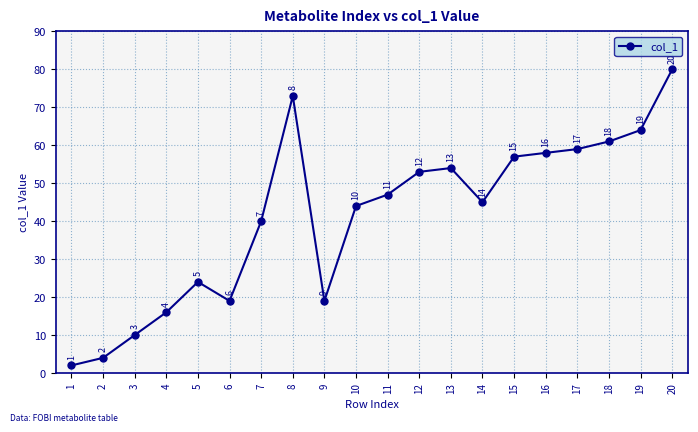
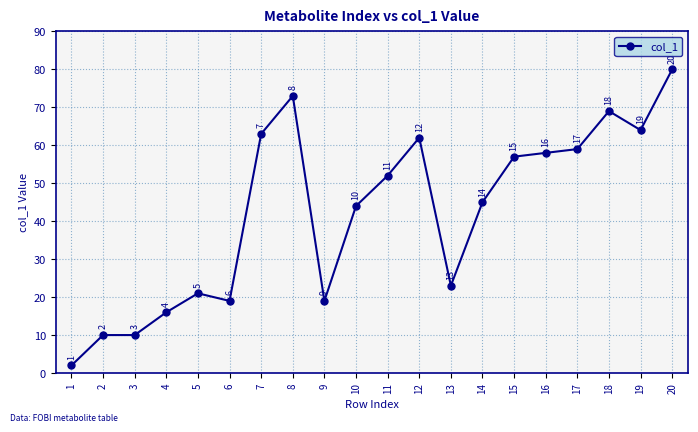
2: 4 -> 10
5: 24 -> 21
7: 40 -> 63
11: 47 -> 52
12: 53 -> 62
13: 54 -> 23
18: 61 -> 69
